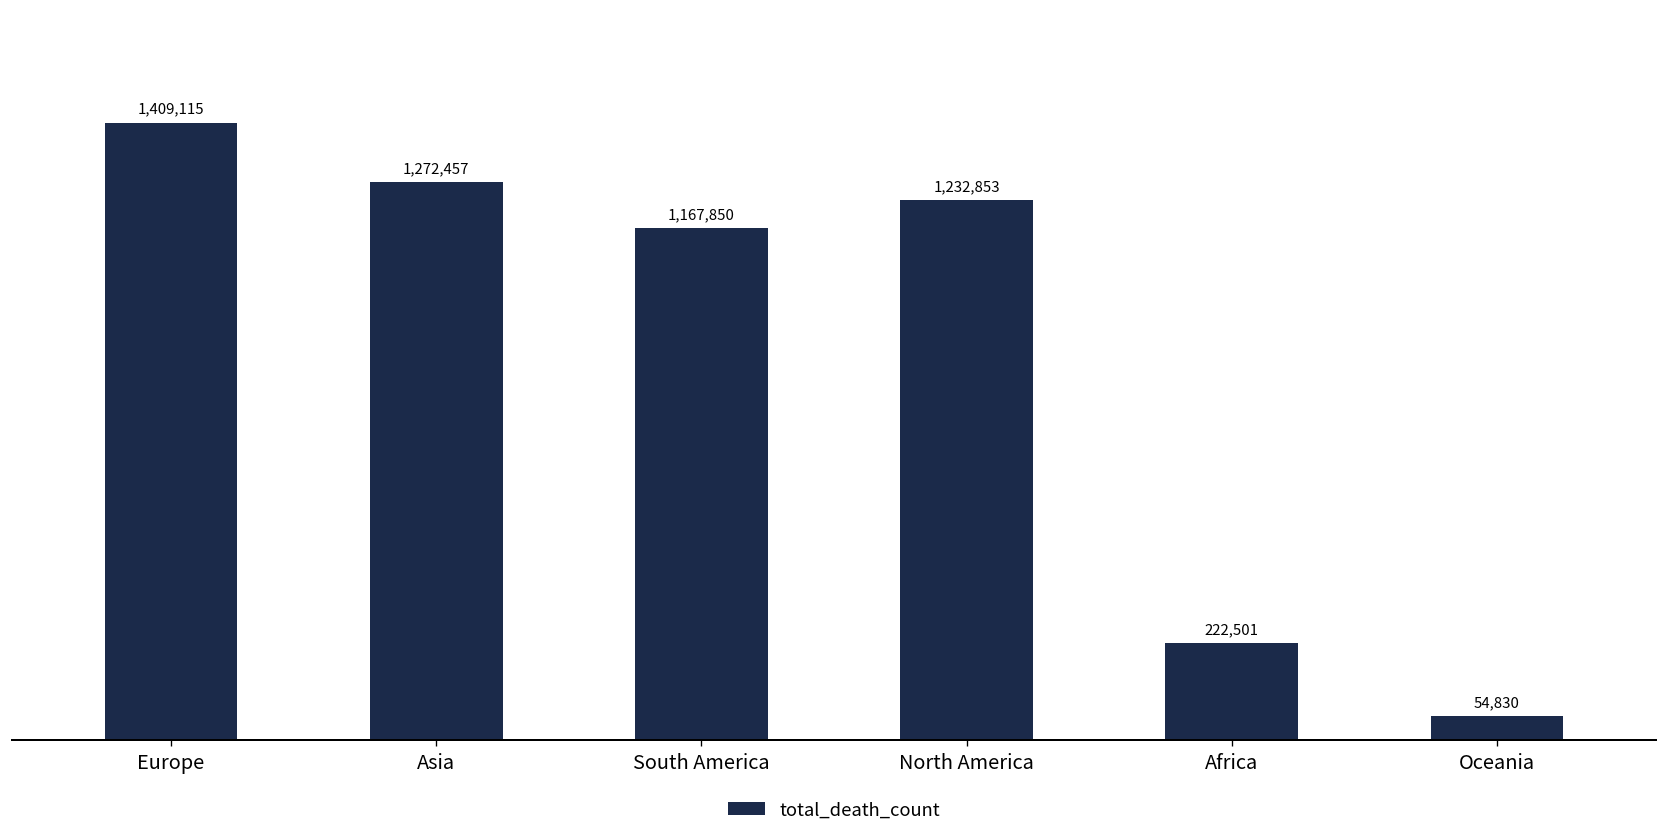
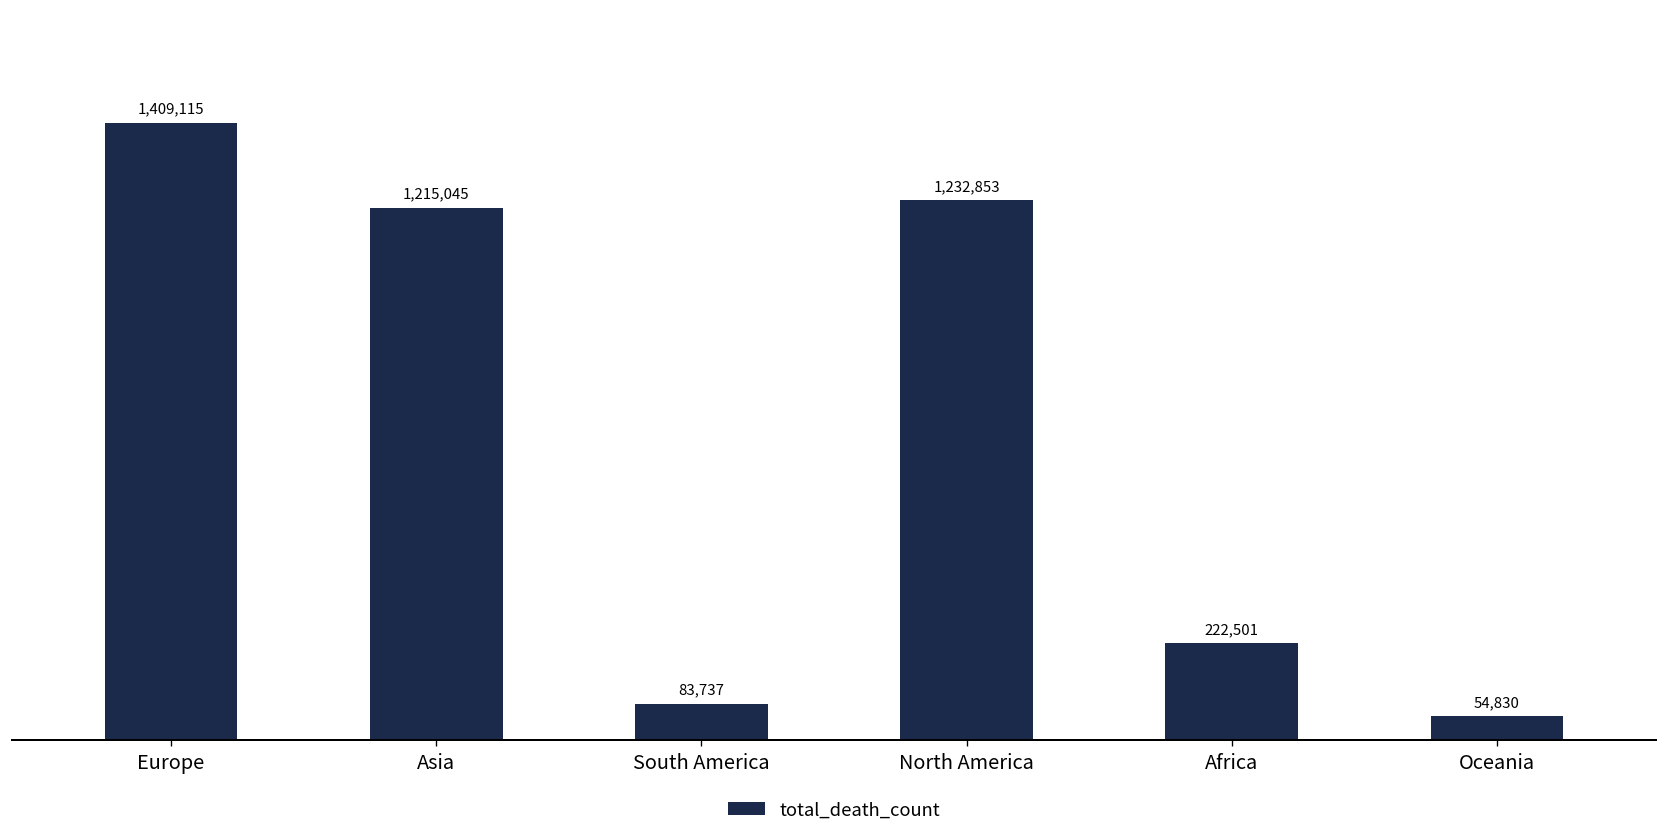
Asia: 1,272,457 -> 1,215,045
South America: 1,167,850 -> 83,737
